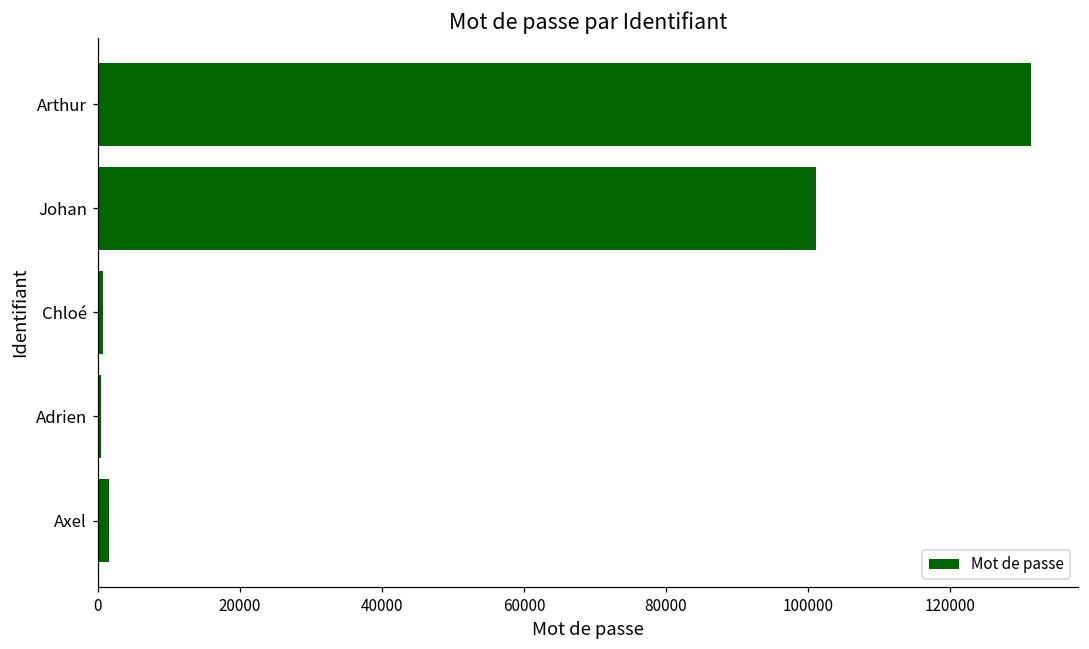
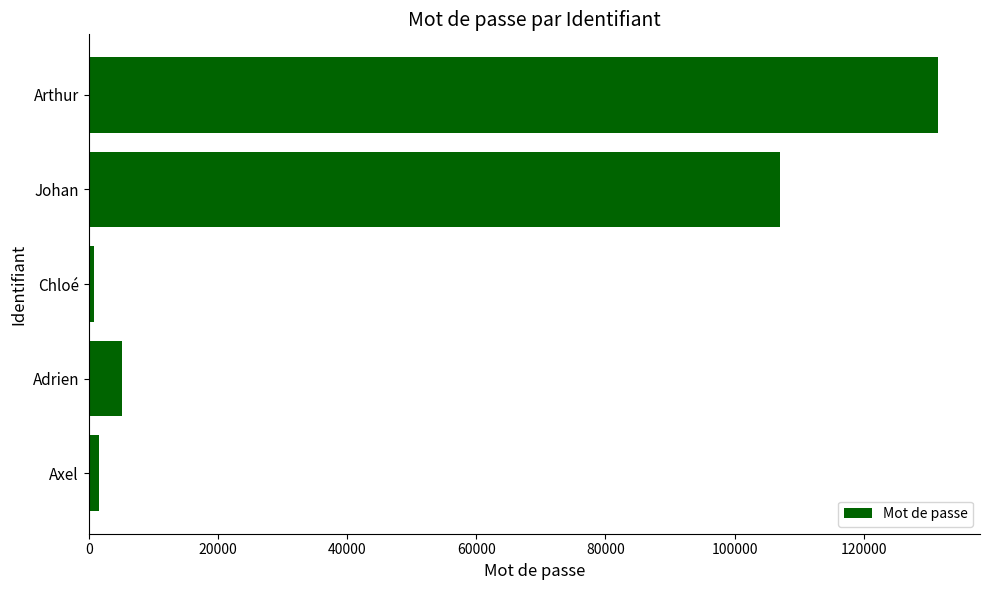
Johan: 101000 -> 107000
Adrien: 0 -> 5000
